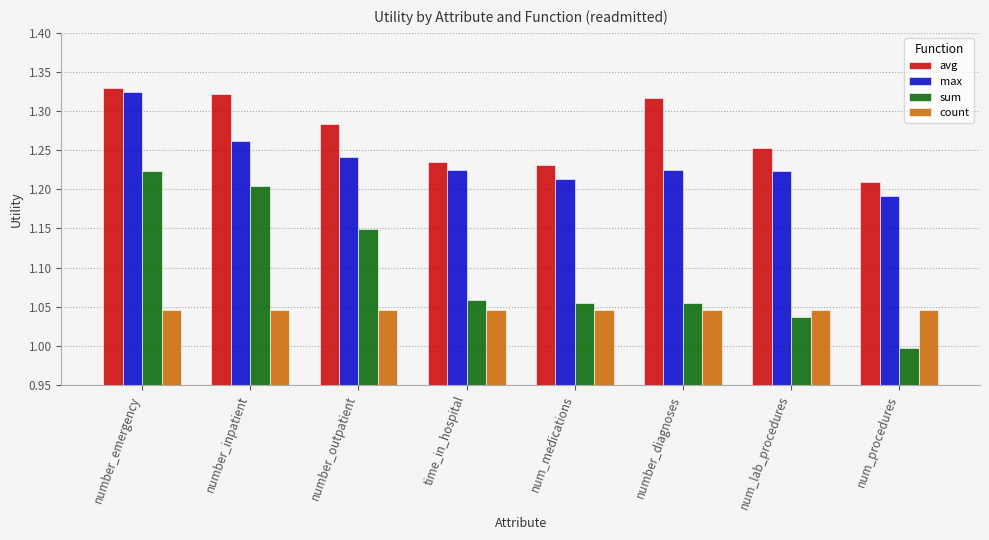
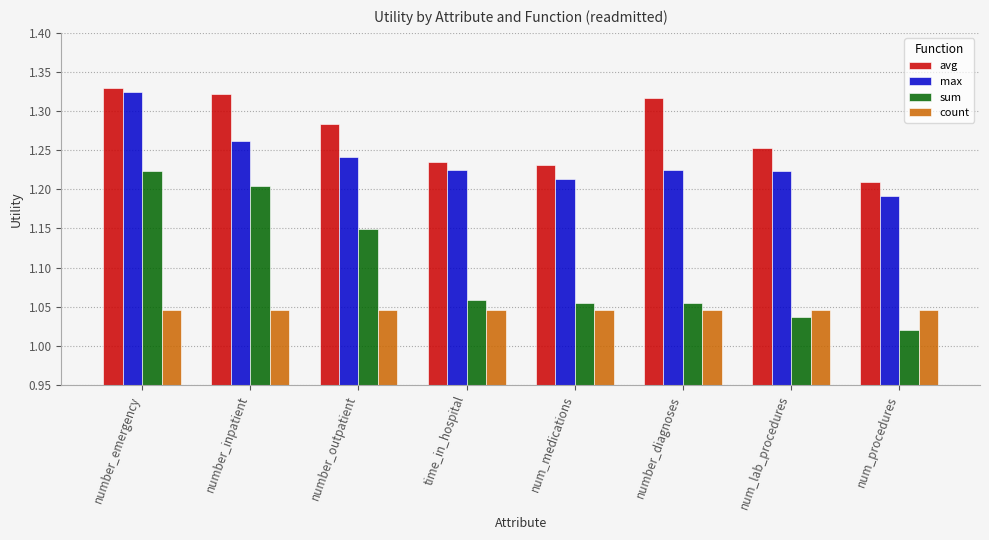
sum, num_procedures: 1.00 -> 1.02
